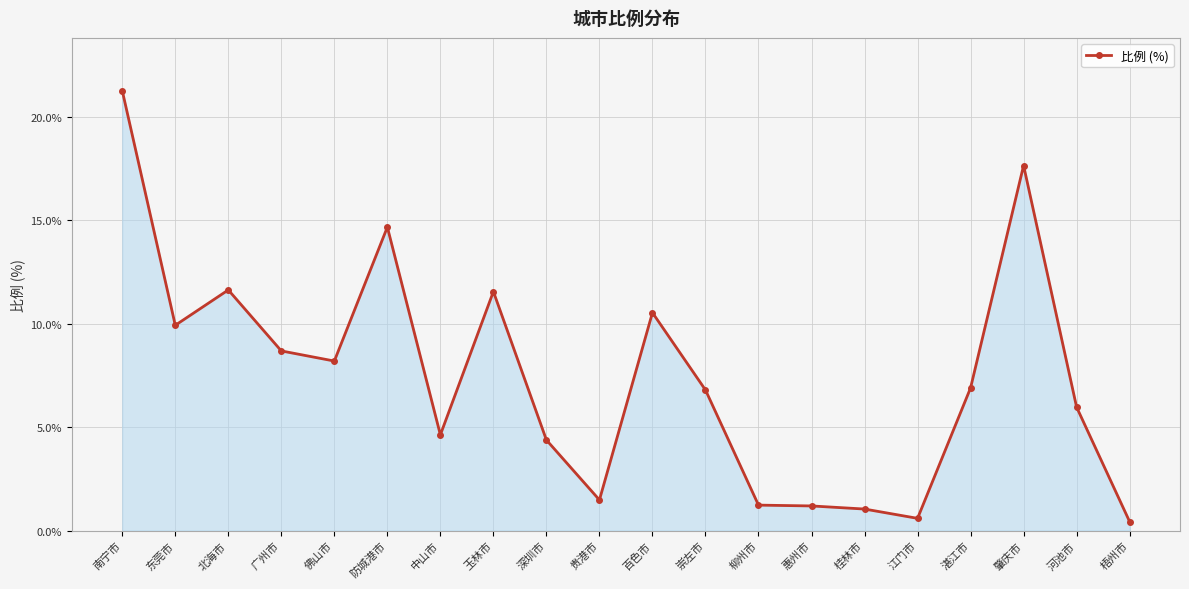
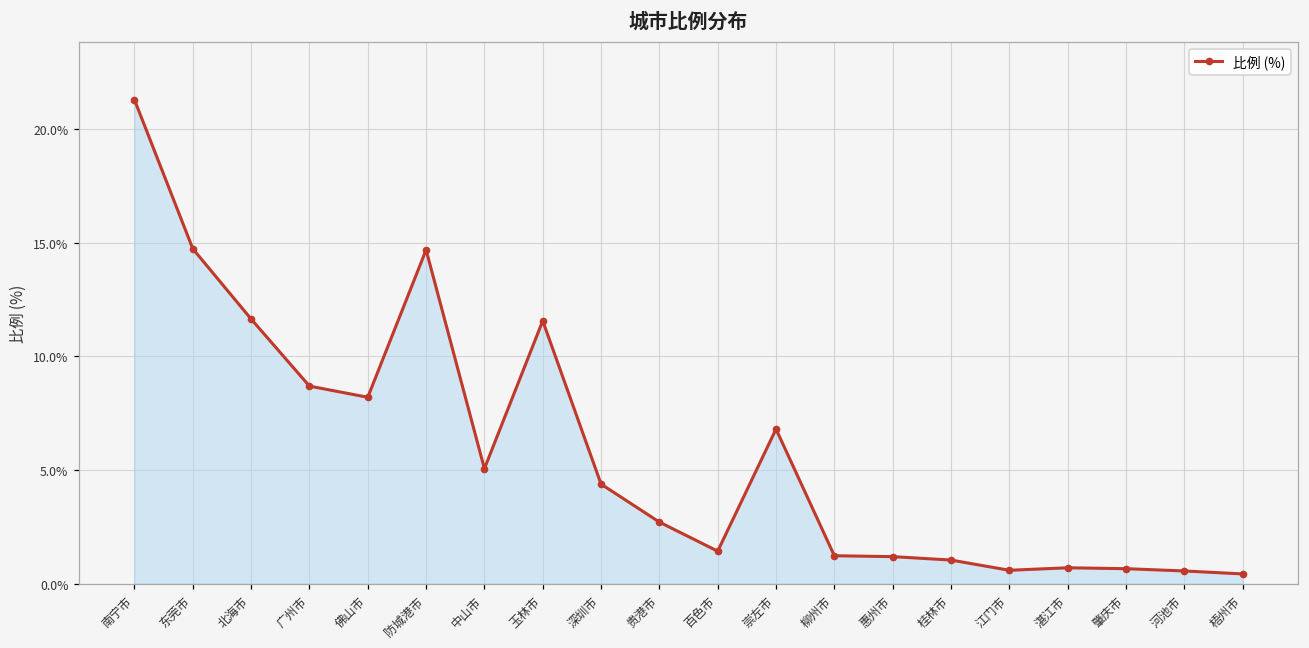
东莞市: 9.9% -> 14.7%
中山市: 4.6% -> 5.1%
贵港市: 1.5% -> 2.7%
百色市: 10.5% -> 1.4%
湛江市: 6.9% -> 0.7%
肇庆市: 17.7% -> 0.7%
河池市: 6.0% -> 0.6%
